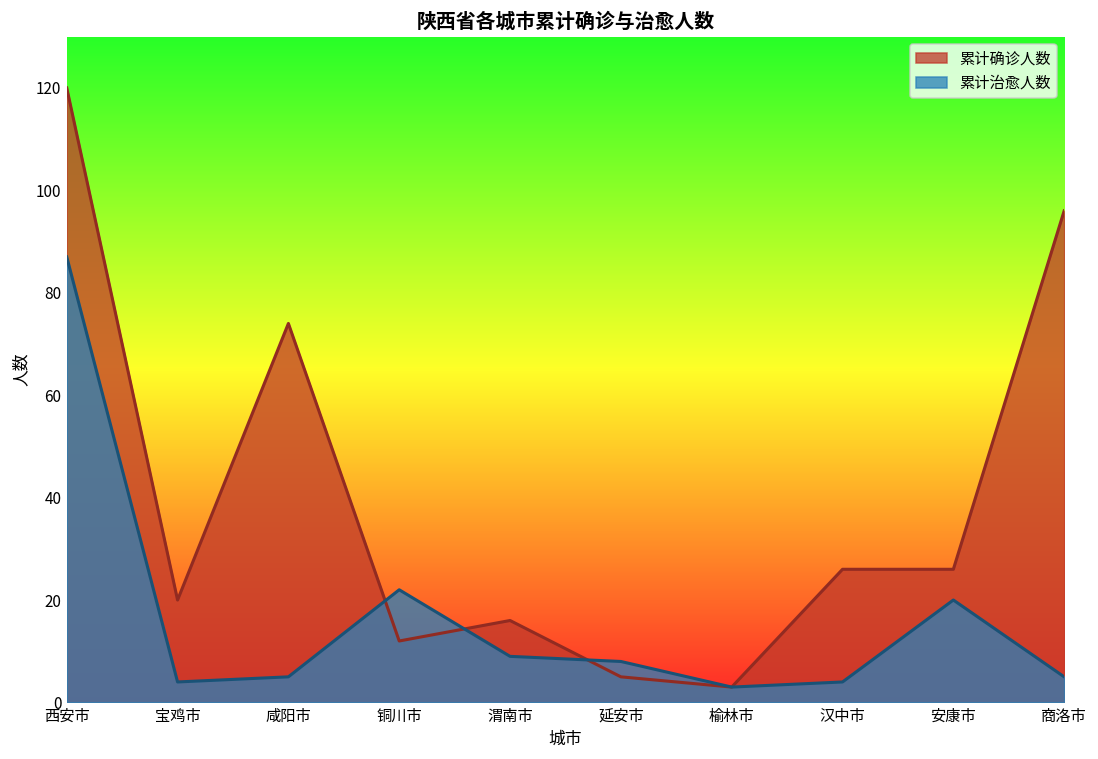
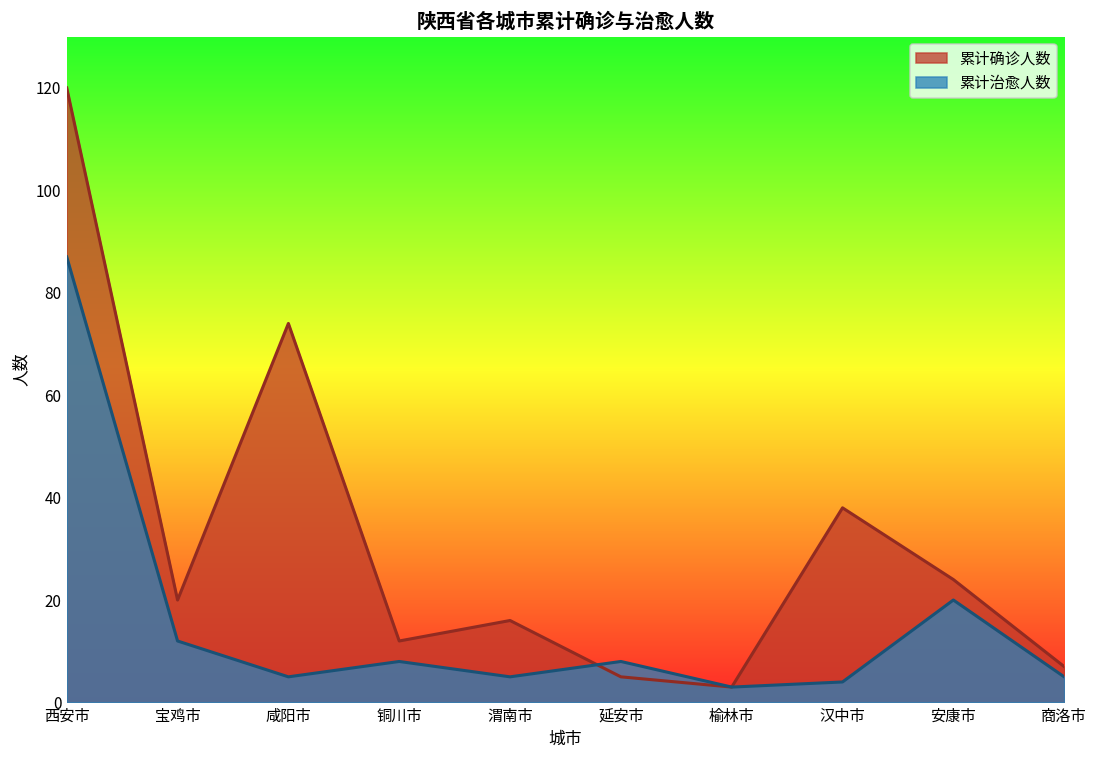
累计治愈人数, 宝鸡市: 4 -> 12
累计治愈人数, 铜川市: 22 -> 8
累计治愈人数, 渭南市: 9 -> 5
累计确诊人数, 汉中市: 26 -> 38
累计确诊人数, 安康市: 26 -> 24
累计确诊人数, 商洛市: 96 -> 7
